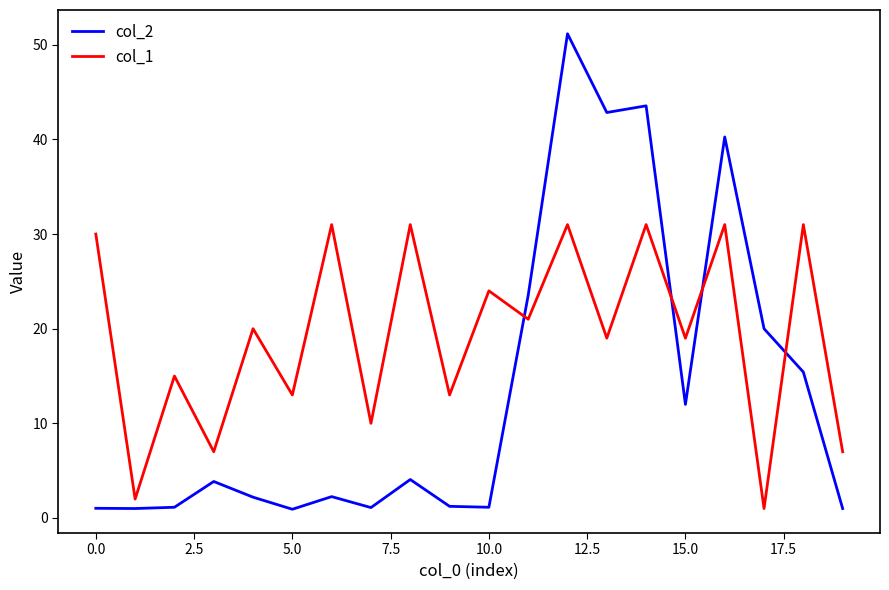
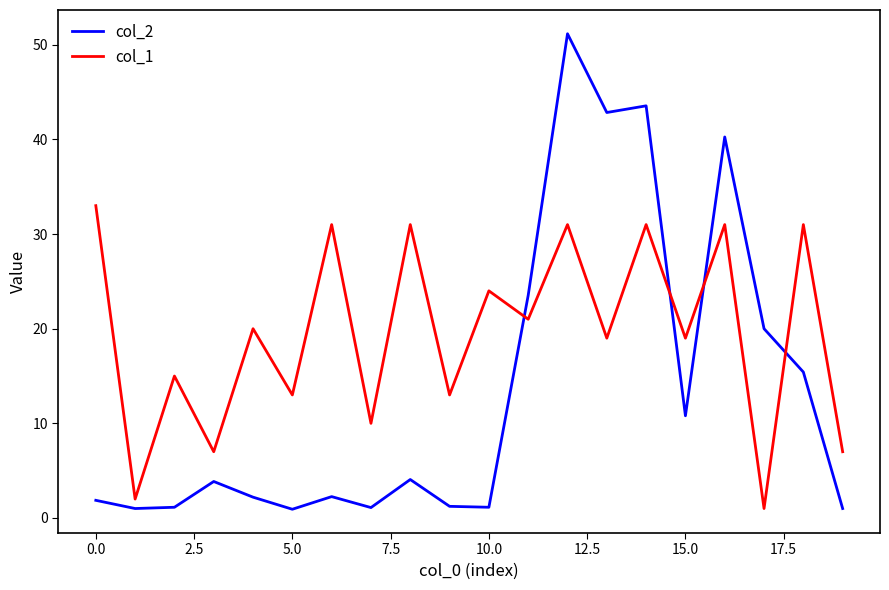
col_2, 0.0: 1 -> 2
col_1, 0.0: 30 -> 33
col_2, 15.0: 12 -> 11
